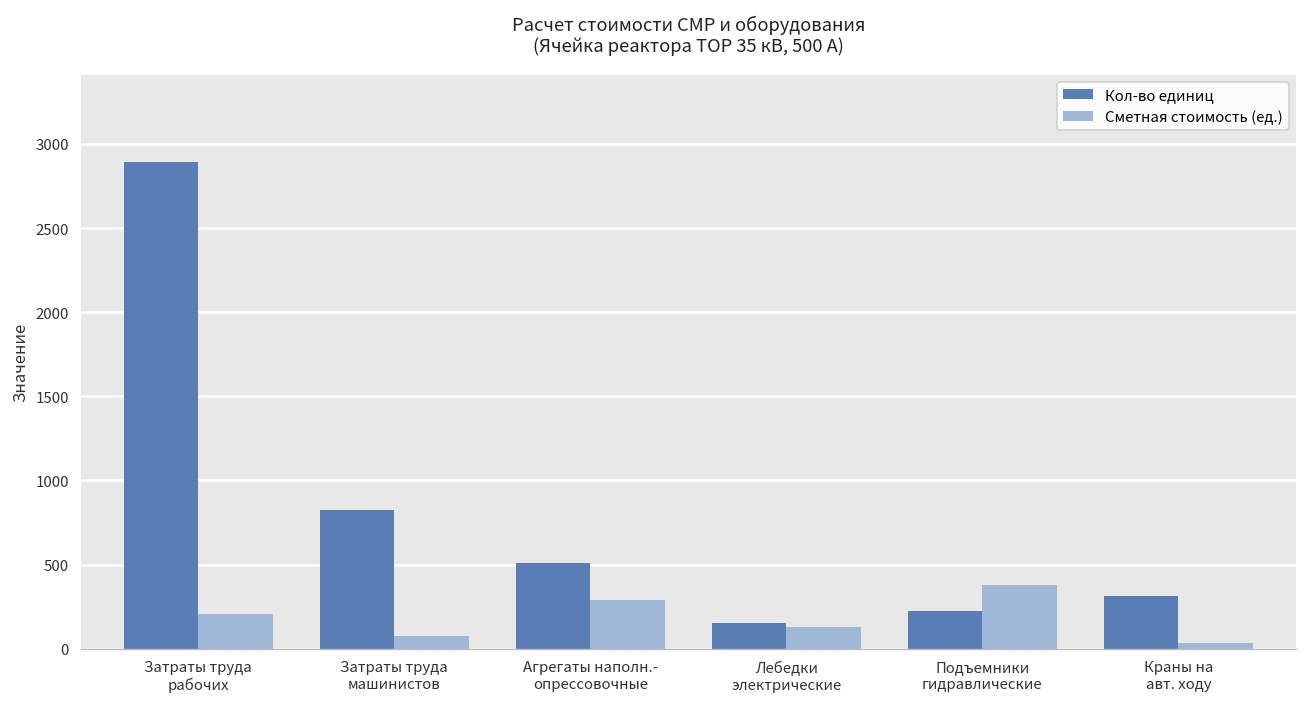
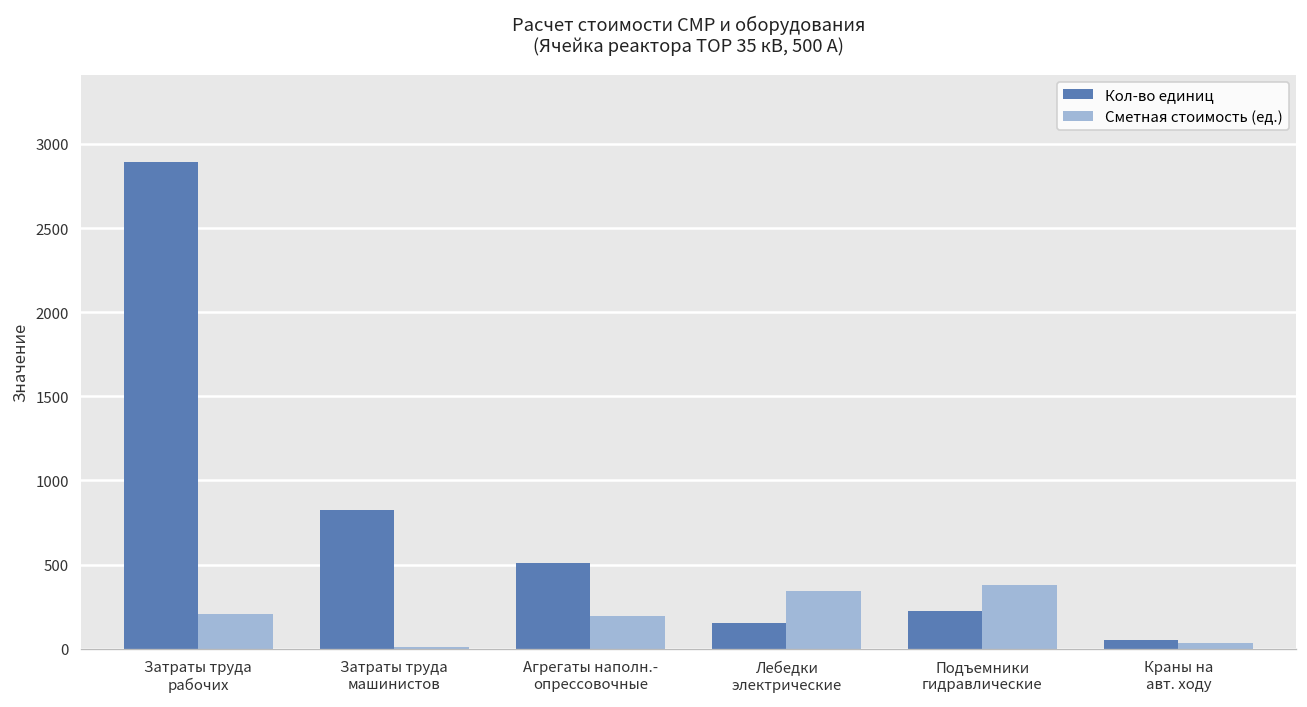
Сметная стоимость (ед.), Затраты труда машинистов: 70 -> 10
Сметная стоимость (ед.), Агрегаты наполн.- опрессовочные: 290 -> 200
Сметная стоимость (ед.), Лебедки электрические: 130 -> 340
Кол-во единиц, Краны на авт. ходу: 310 -> 50
